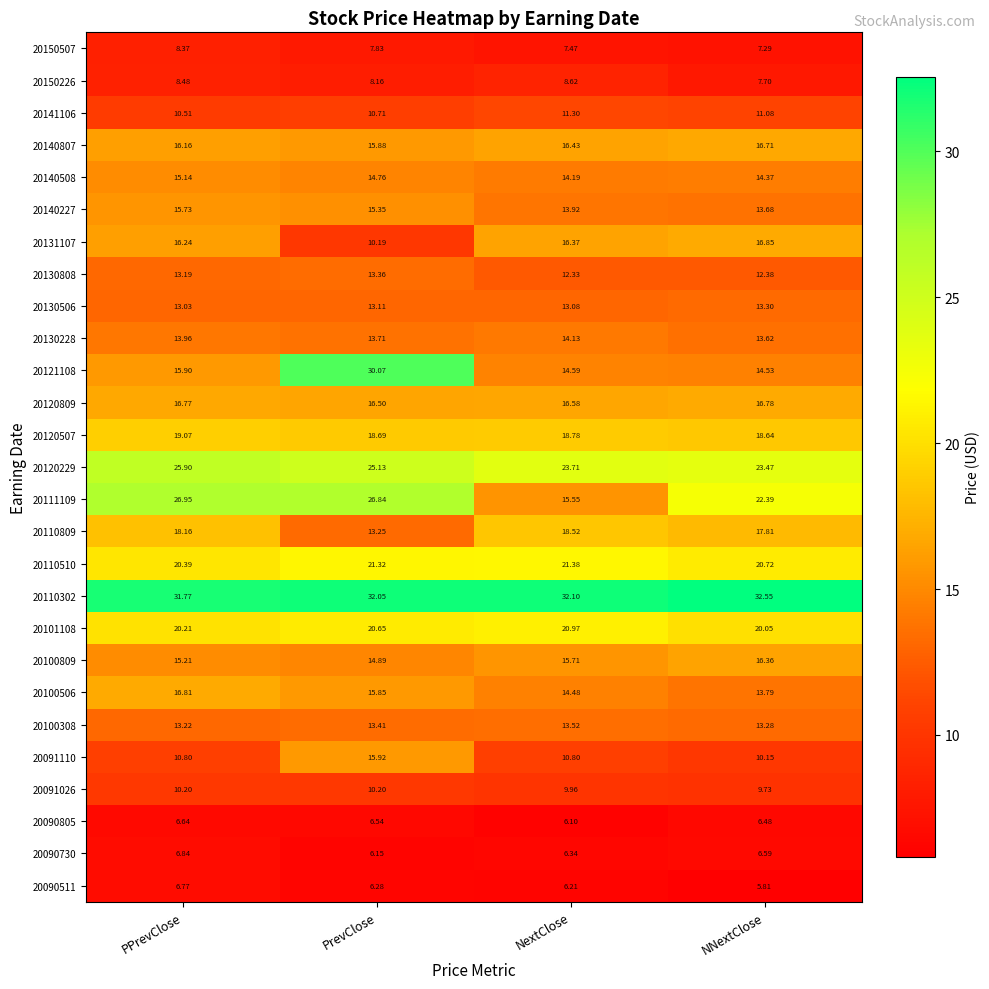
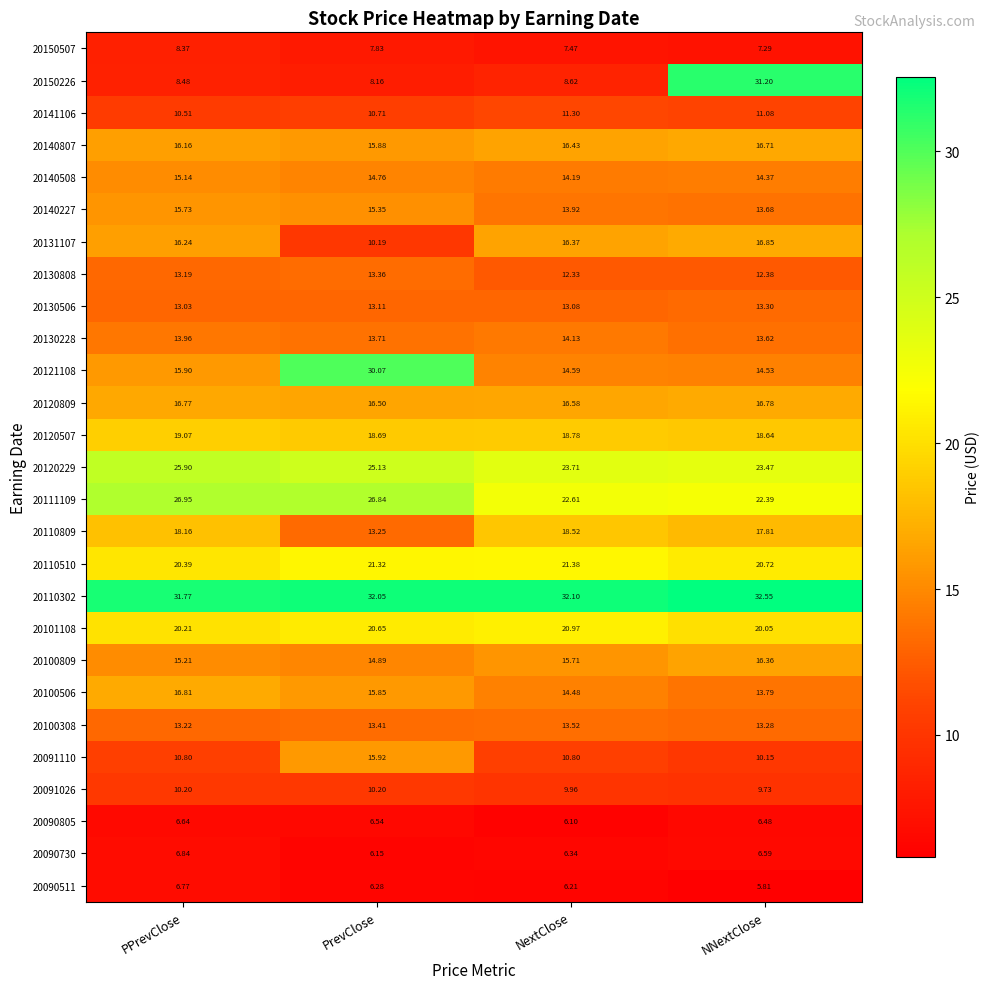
20150226, NNextClose: 7.70 -> 31.20
20111109, NextClose: 15.55 -> 22.61
